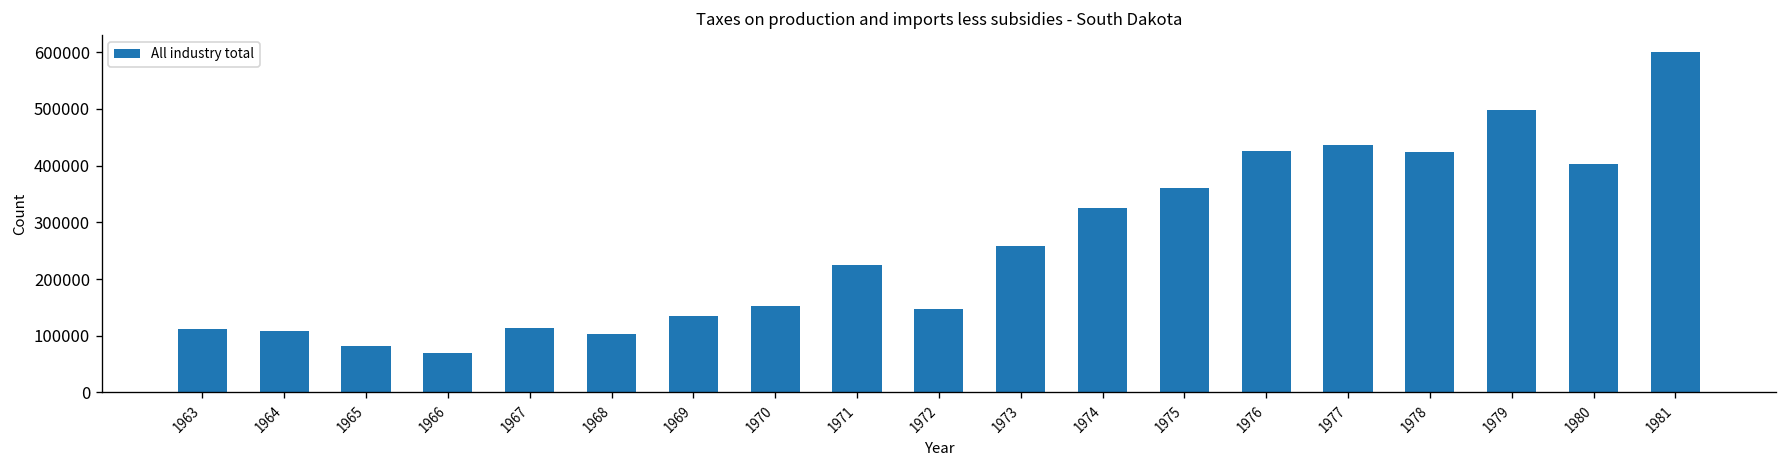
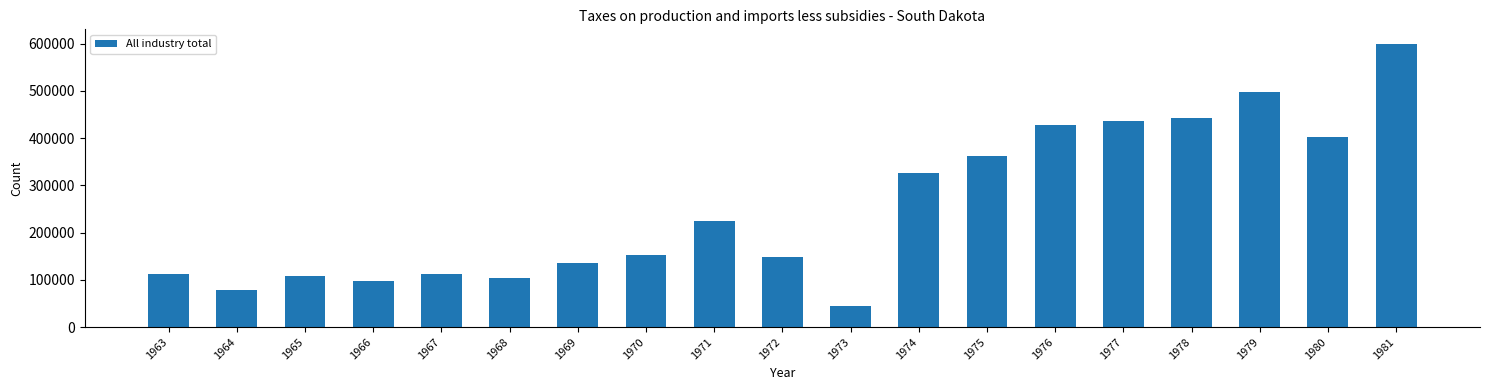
1964: 110000 -> 80000
1965: 80000 -> 110000
1966: 70000 -> 100000
1973: 260000 -> 40000
1978: 420000 -> 440000
